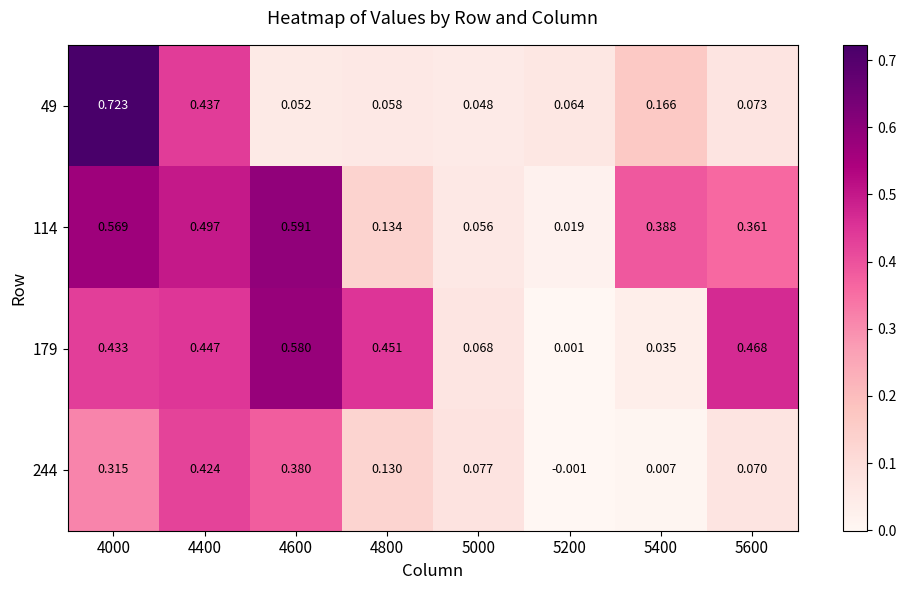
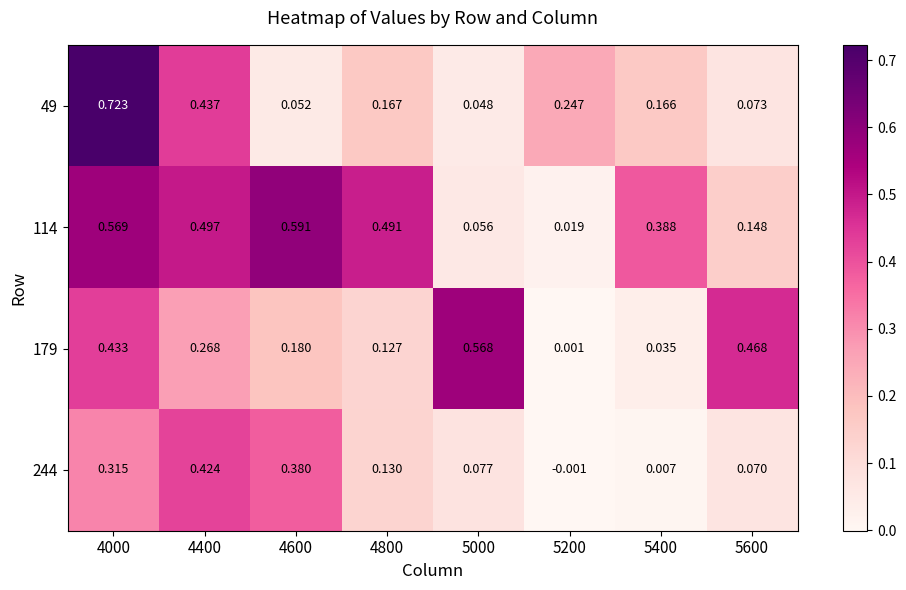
49, 4800: 0.058 -> 0.167
49, 5200: 0.064 -> 0.247
114, 4800: 0.134 -> 0.491
114, 5600: 0.361 -> 0.148
179, 4400: 0.447 -> 0.268
179, 4600: 0.580 -> 0.180
179, 4800: 0.451 -> 0.127
179, 5000: 0.068 -> 0.568
